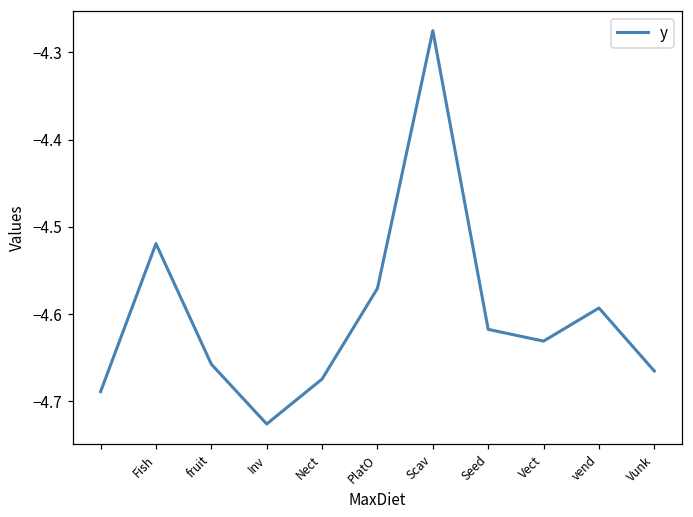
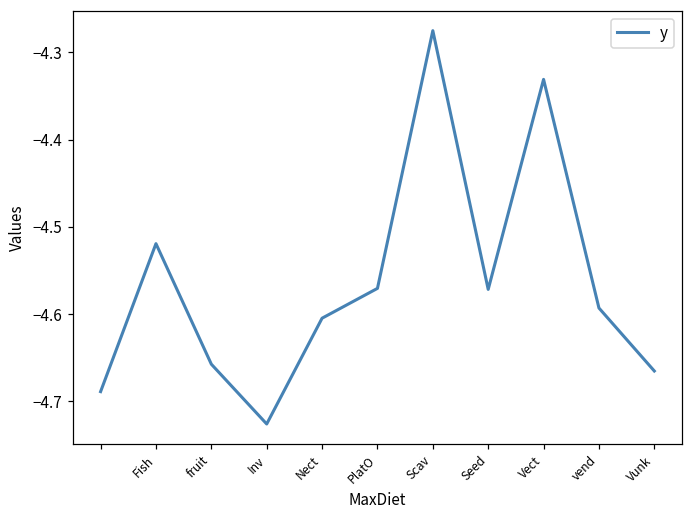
Nect: -4.67 -> -4.60
Seed: -4.62 -> -4.57
Vect: -4.63 -> -4.33
